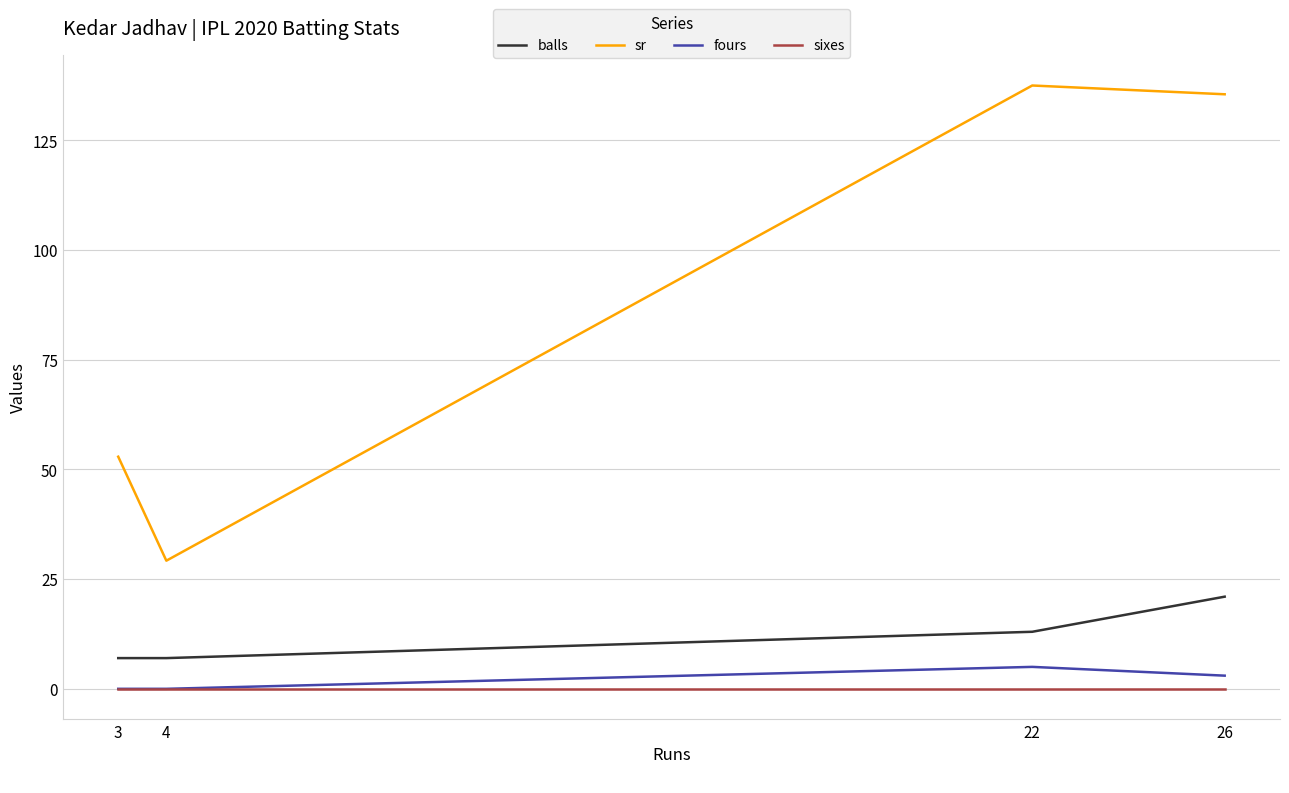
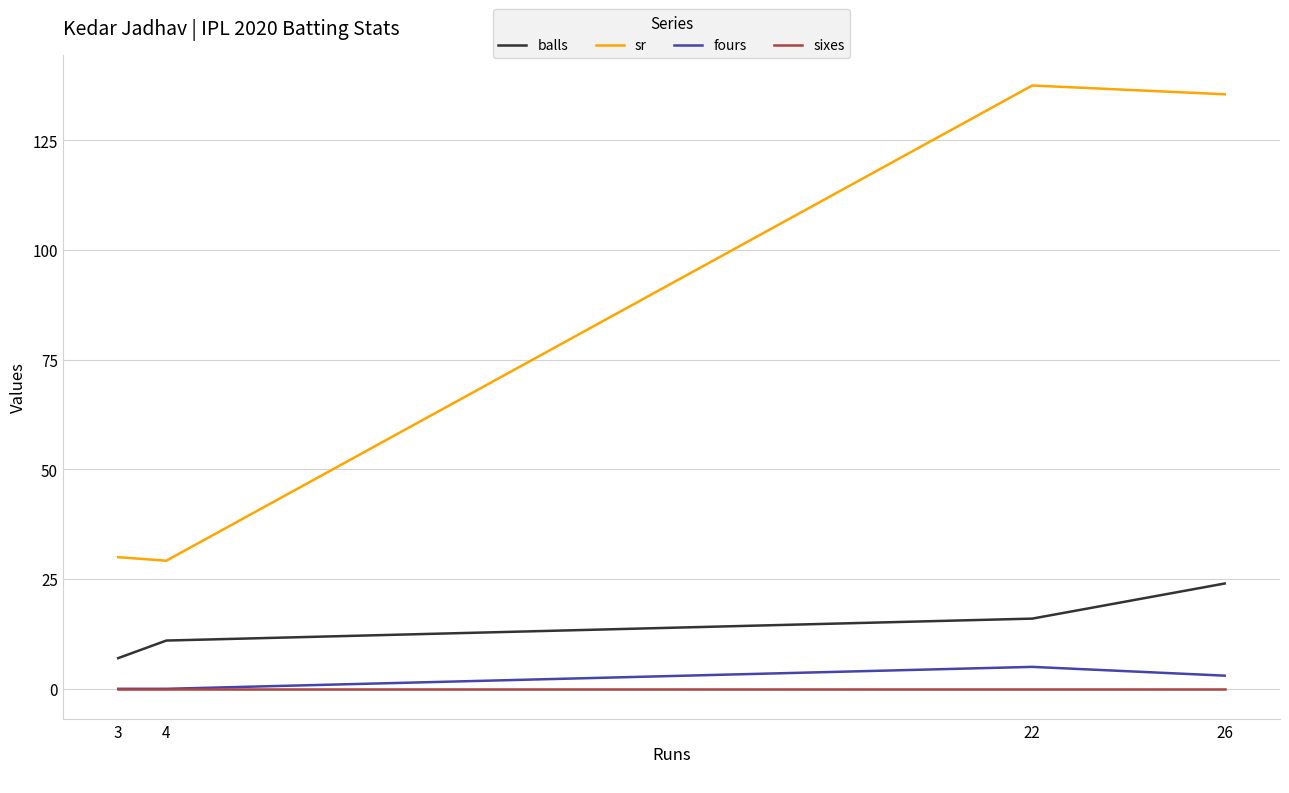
sr, 3: 53 -> 30
balls, 4: 7 -> 11
balls, 22: 13 -> 16
balls, 26: 21 -> 24
